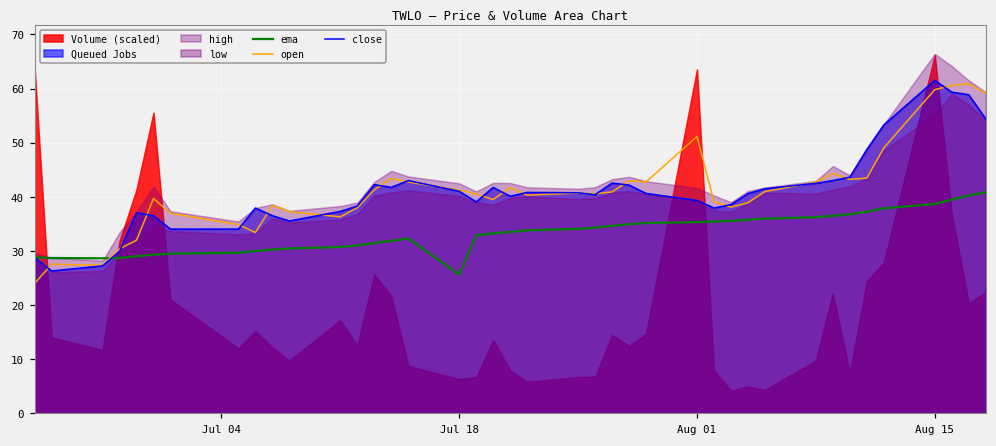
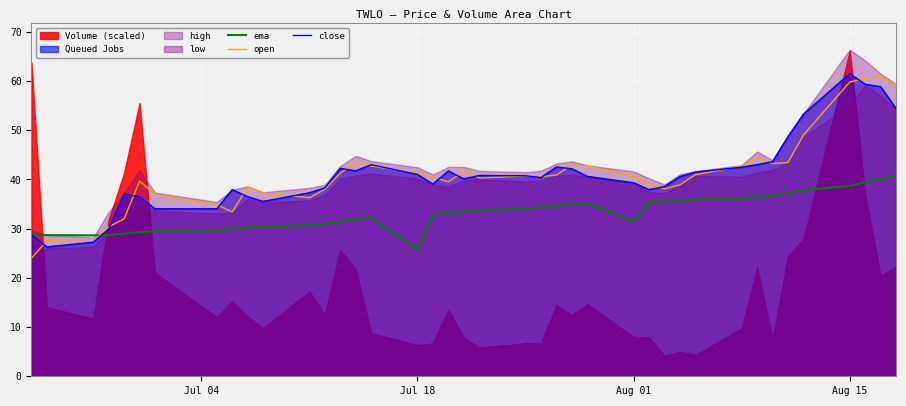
ema, Aug 01: 35 -> 31
Volume (scaled), Aug 01: 64 -> 8
open, Aug 01: 51 -> 41
